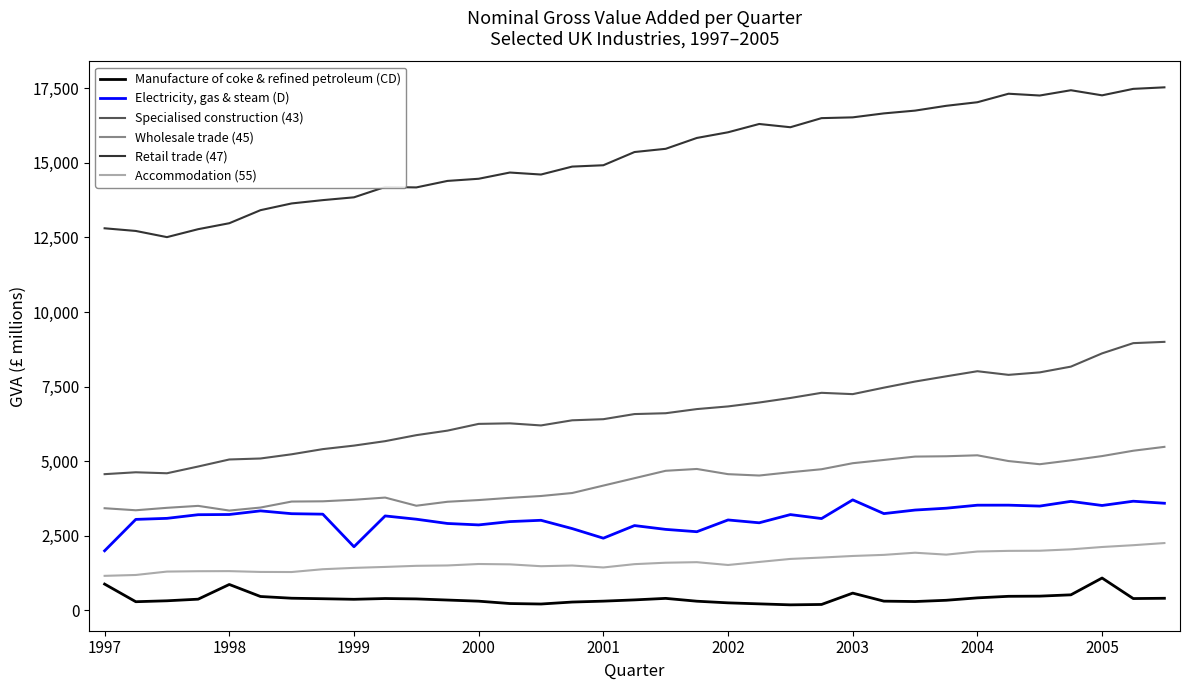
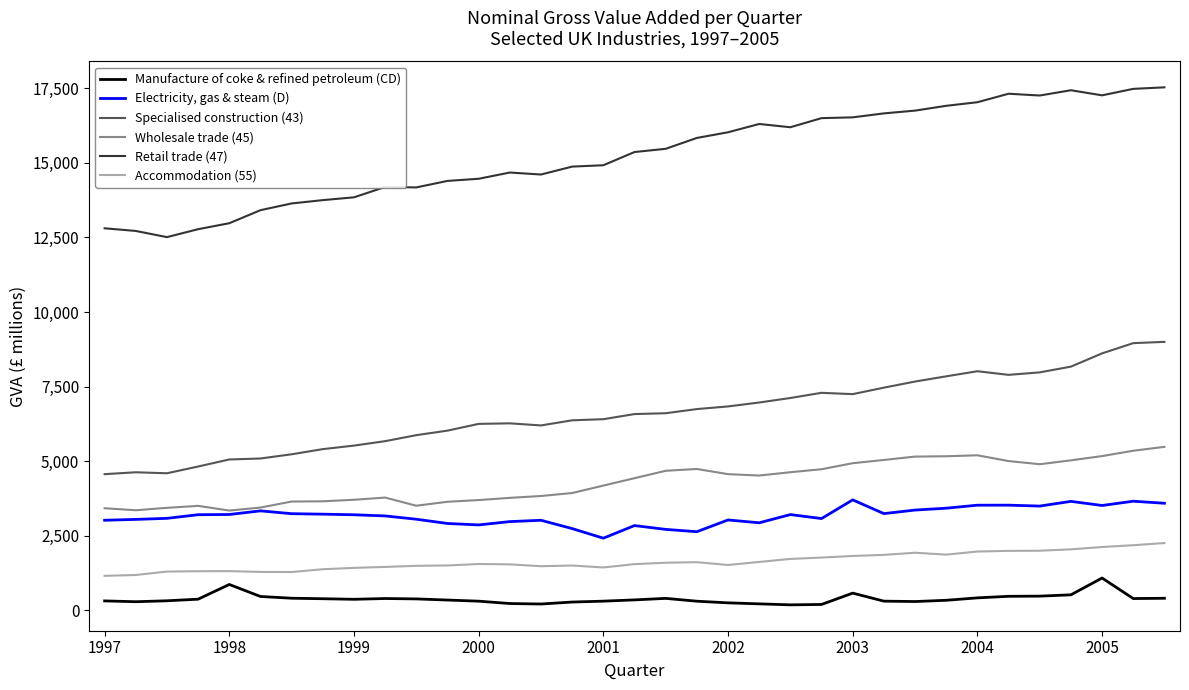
Manufacture of coke & refined petroleum (CD), 1997: 900 -> 300
Electricity, gas & steam (D), 1997: 2,000 -> 3,000
Electricity, gas & steam (D), 1999: 2,100 -> 3,200
